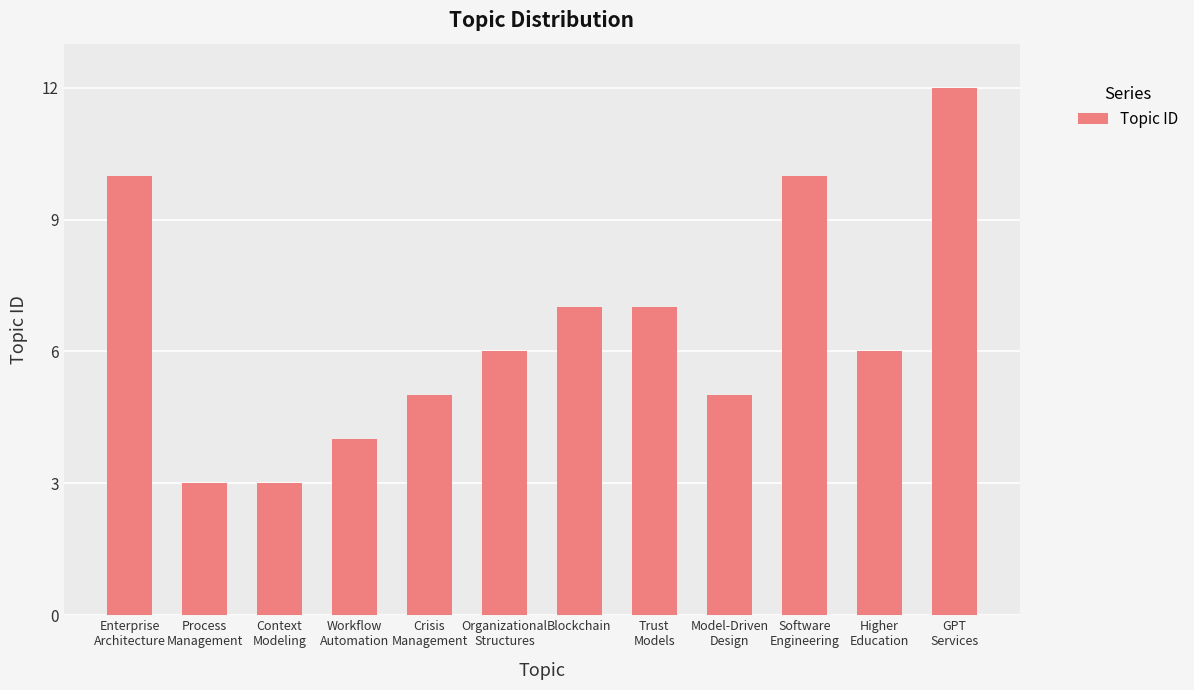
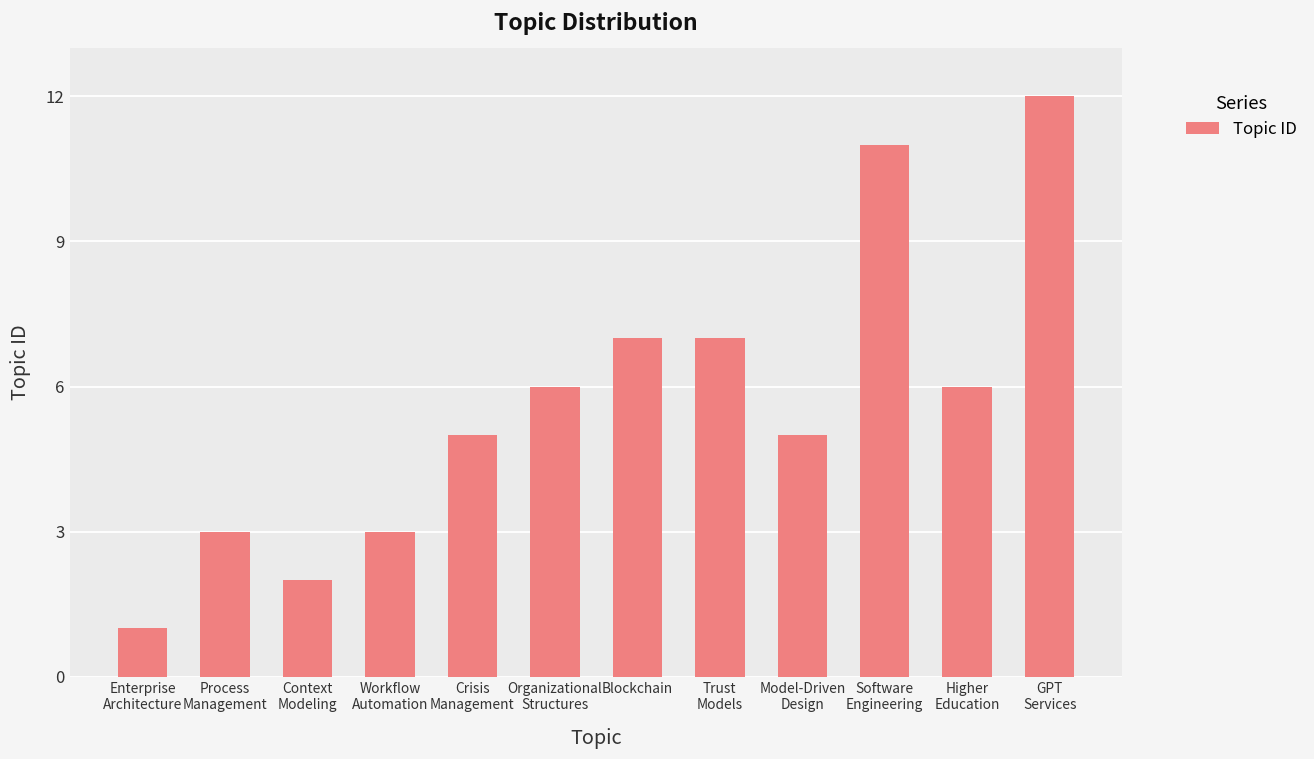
Enterprise Architecture: 10 -> 1
Context Modeling: 3 -> 2
Workflow Automation: 4 -> 3
Software Engineering: 10 -> 11
